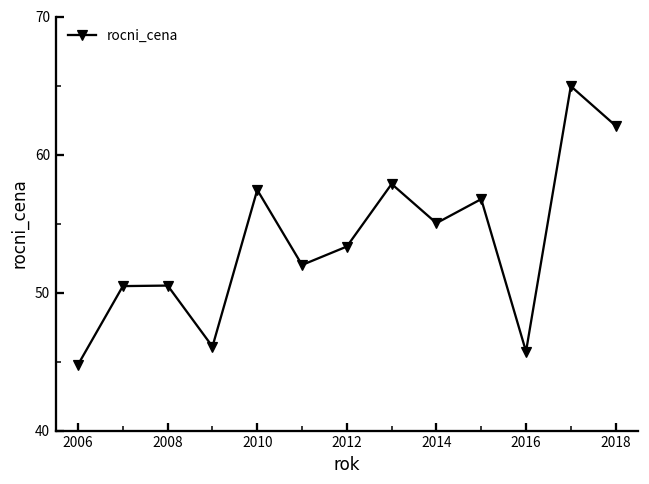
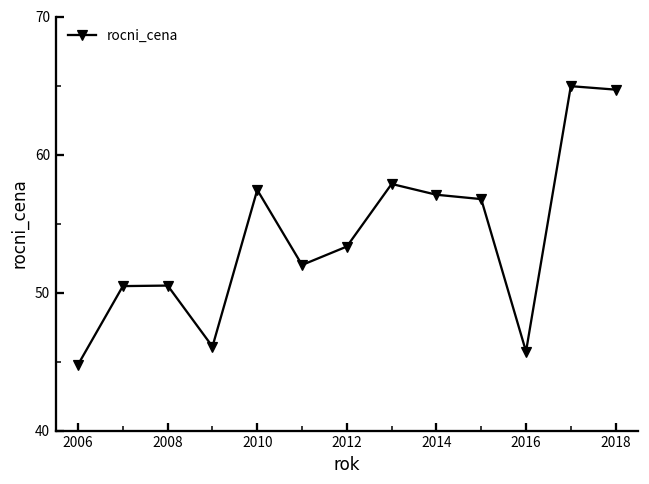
2014: 55.0 -> 57.1
2018: 62.1 -> 64.7
